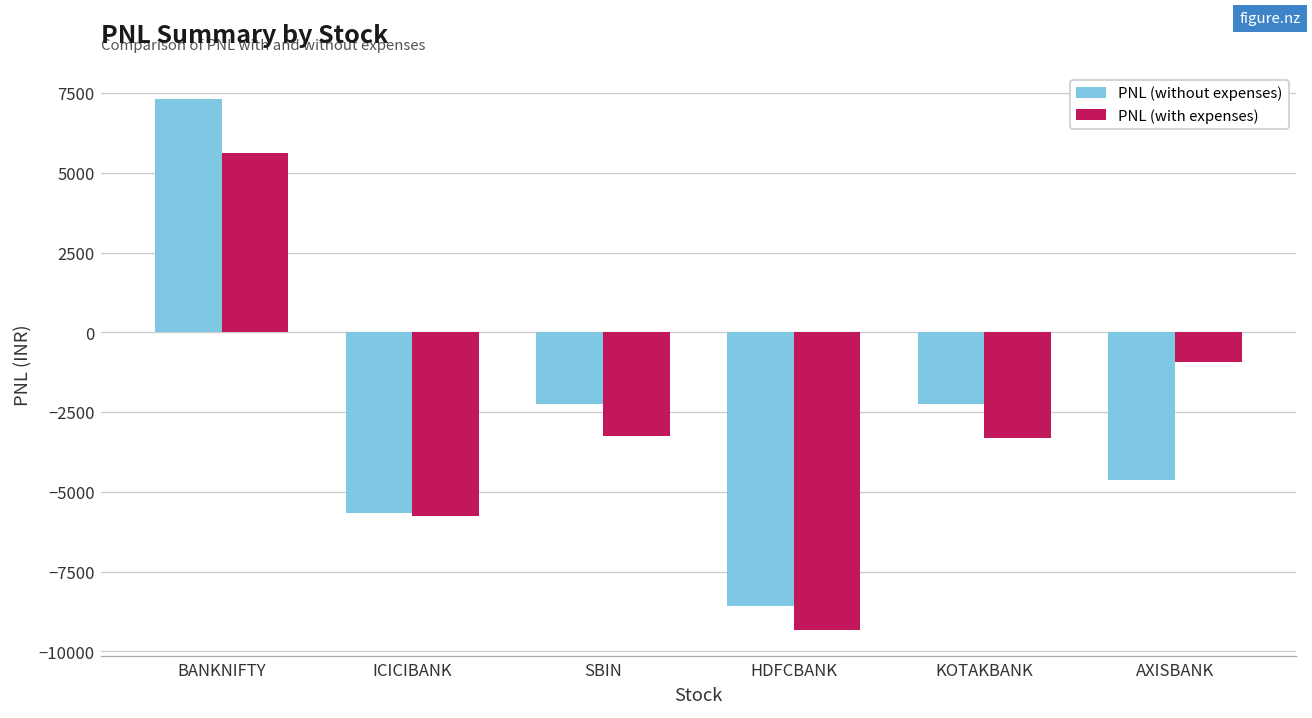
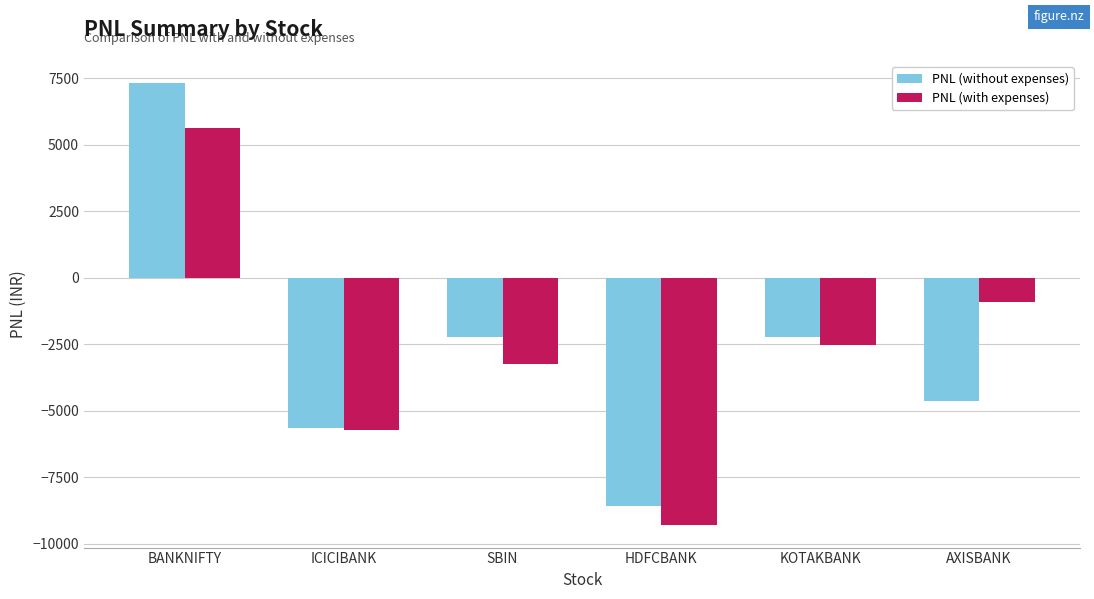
PNL (with expenses), KOTAKBANK: -3300 -> -2500
